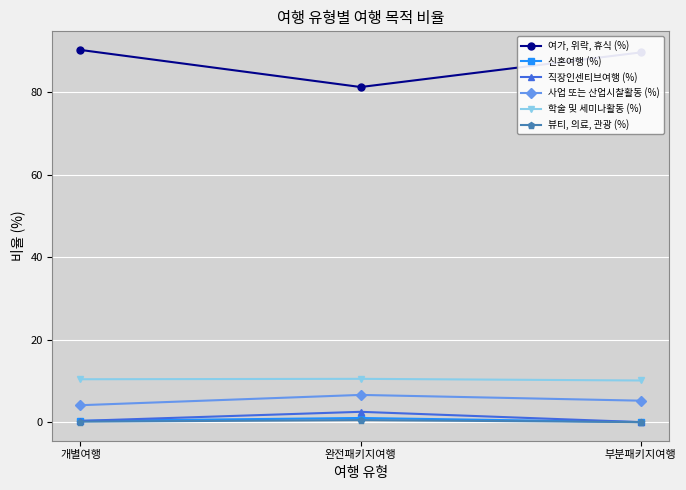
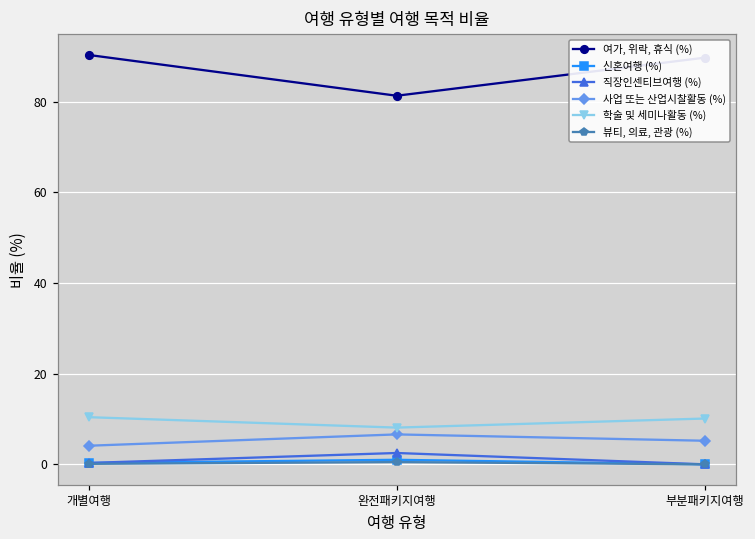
학술 및 세미나활동 (%), 완전패키지여행: 11 -> 8
